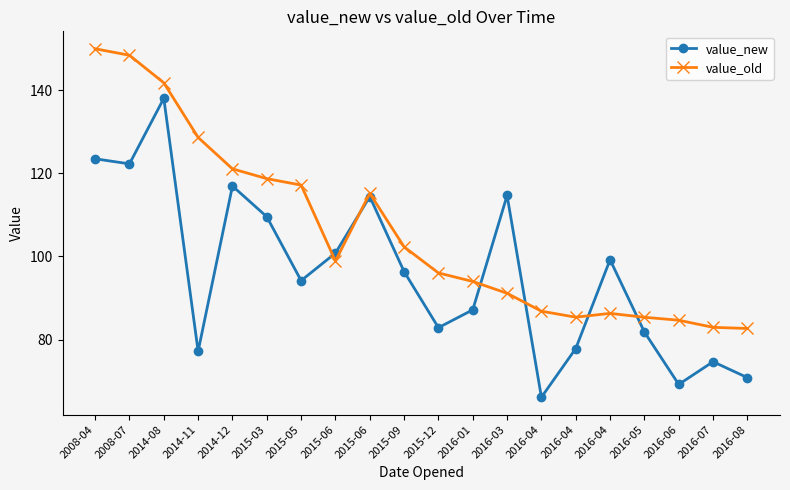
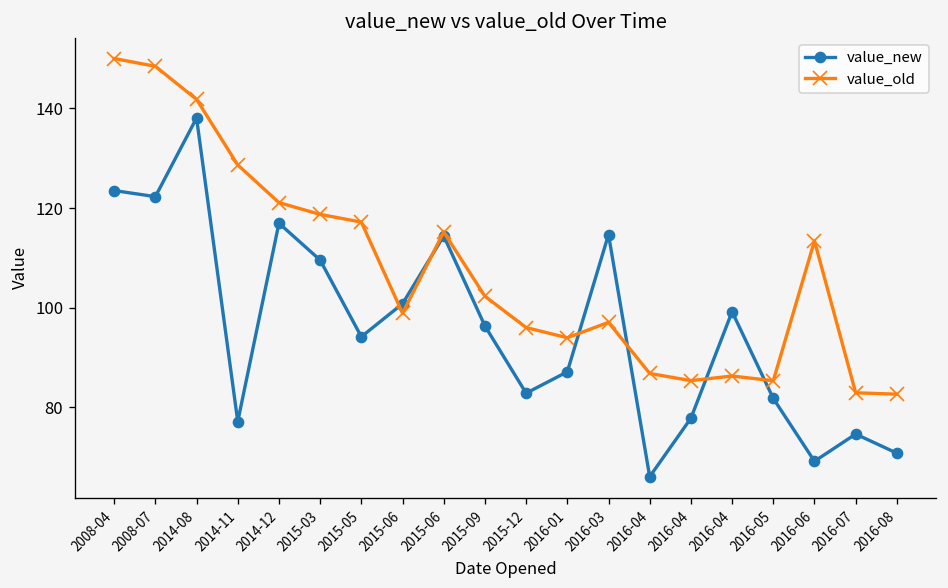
value_old, 2016-03: 91 -> 97
value_old, 2016-06: 85 -> 113
